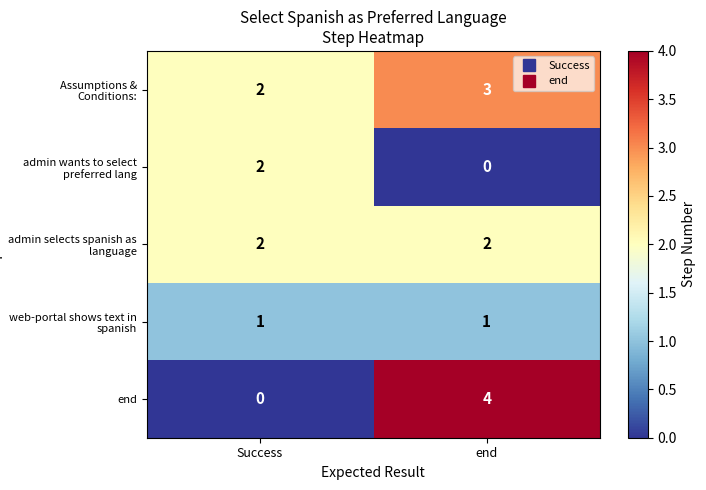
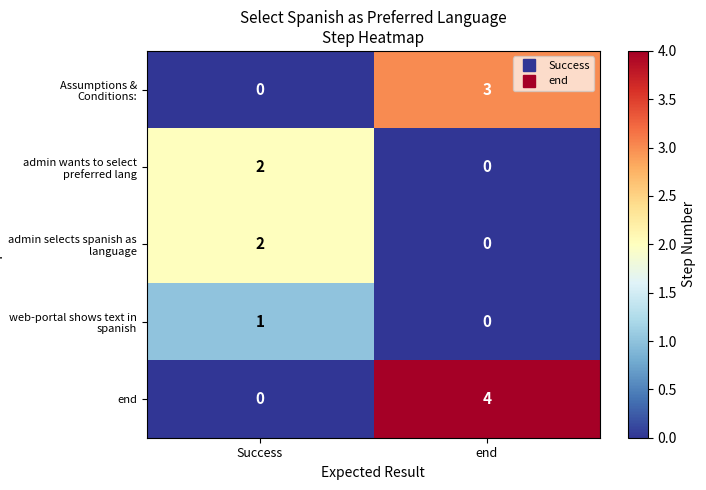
Assumptions & Conditions:, Success: 2 -> 0
admin selects spanish as language, end: 2 -> 0
web-portal shows text in spanish, end: 1 -> 0
